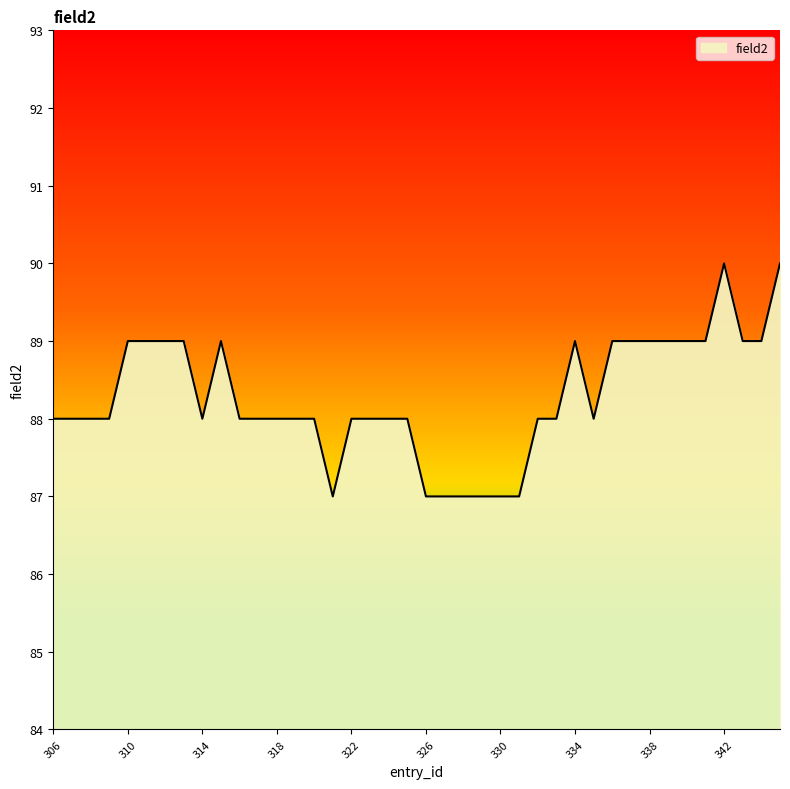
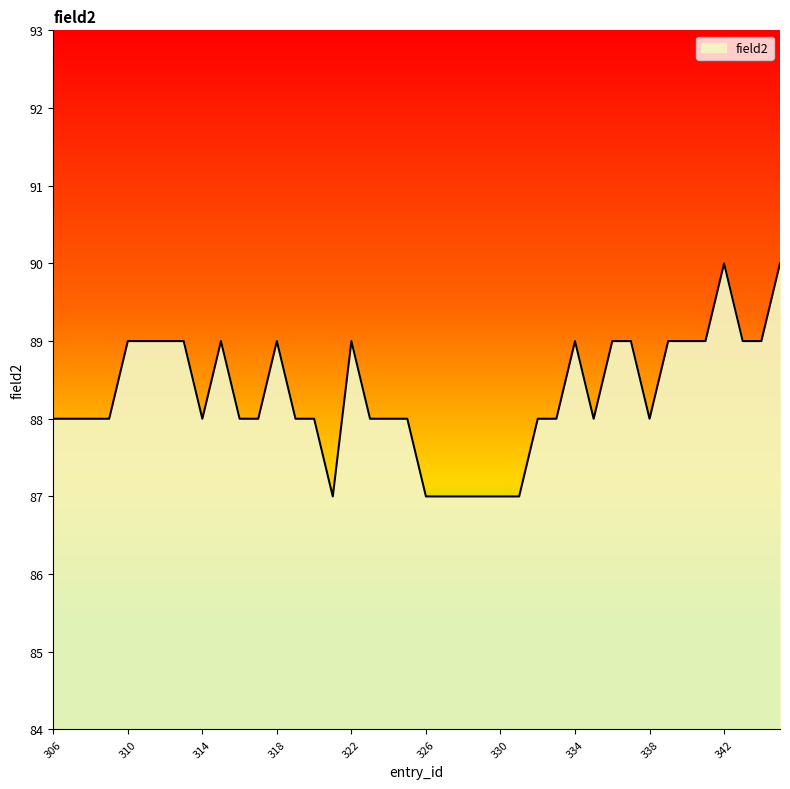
318: 88 -> 89
322: 88 -> 89
338: 89 -> 88
